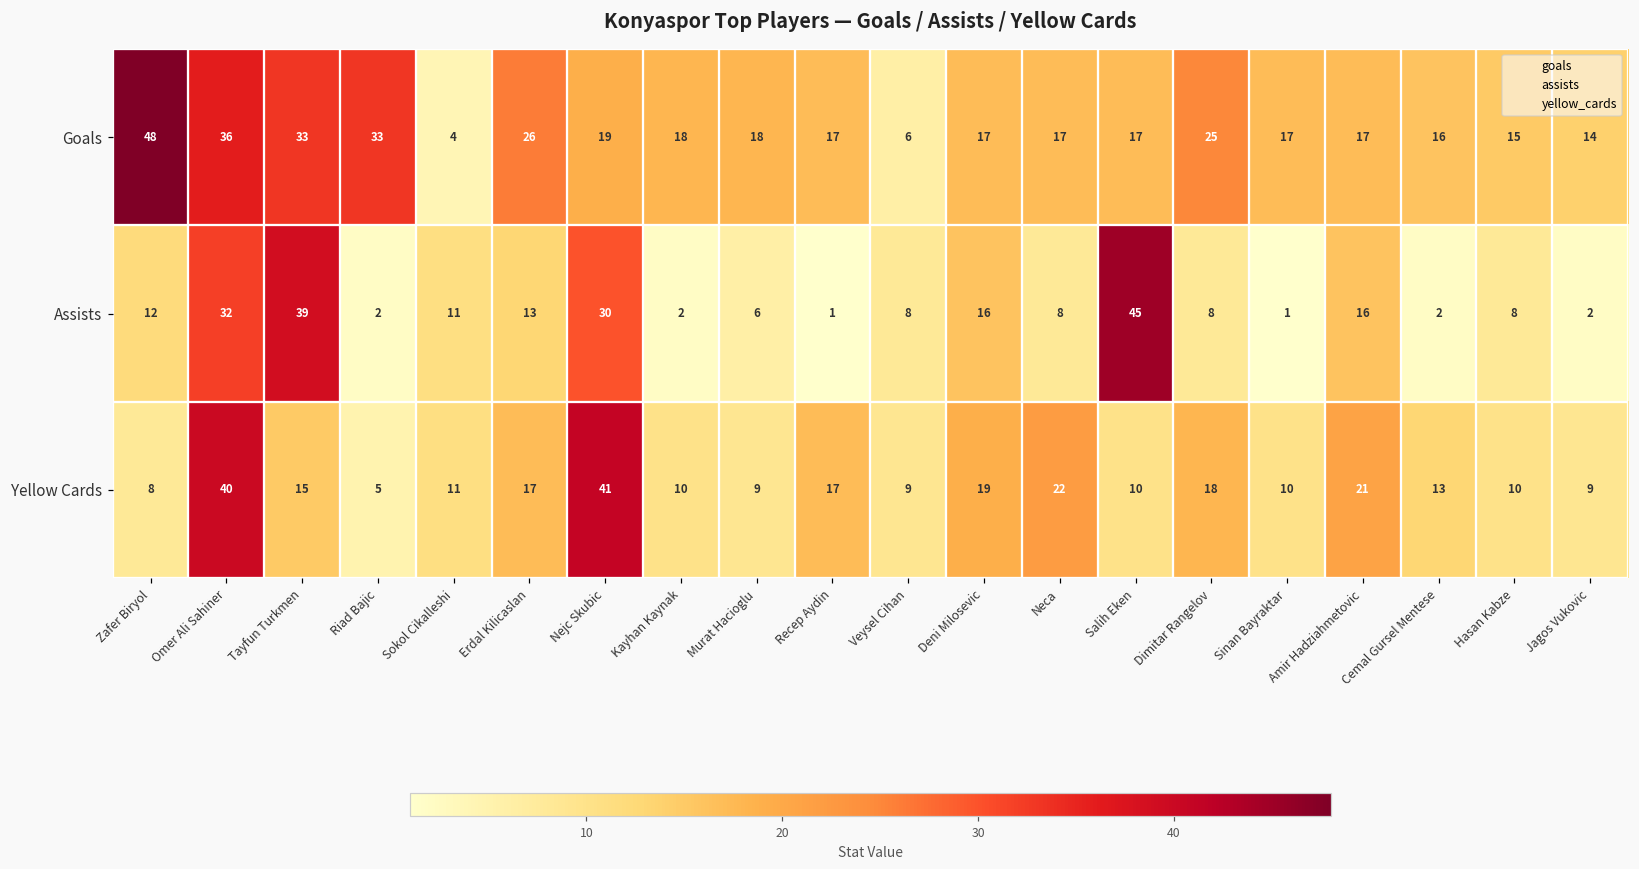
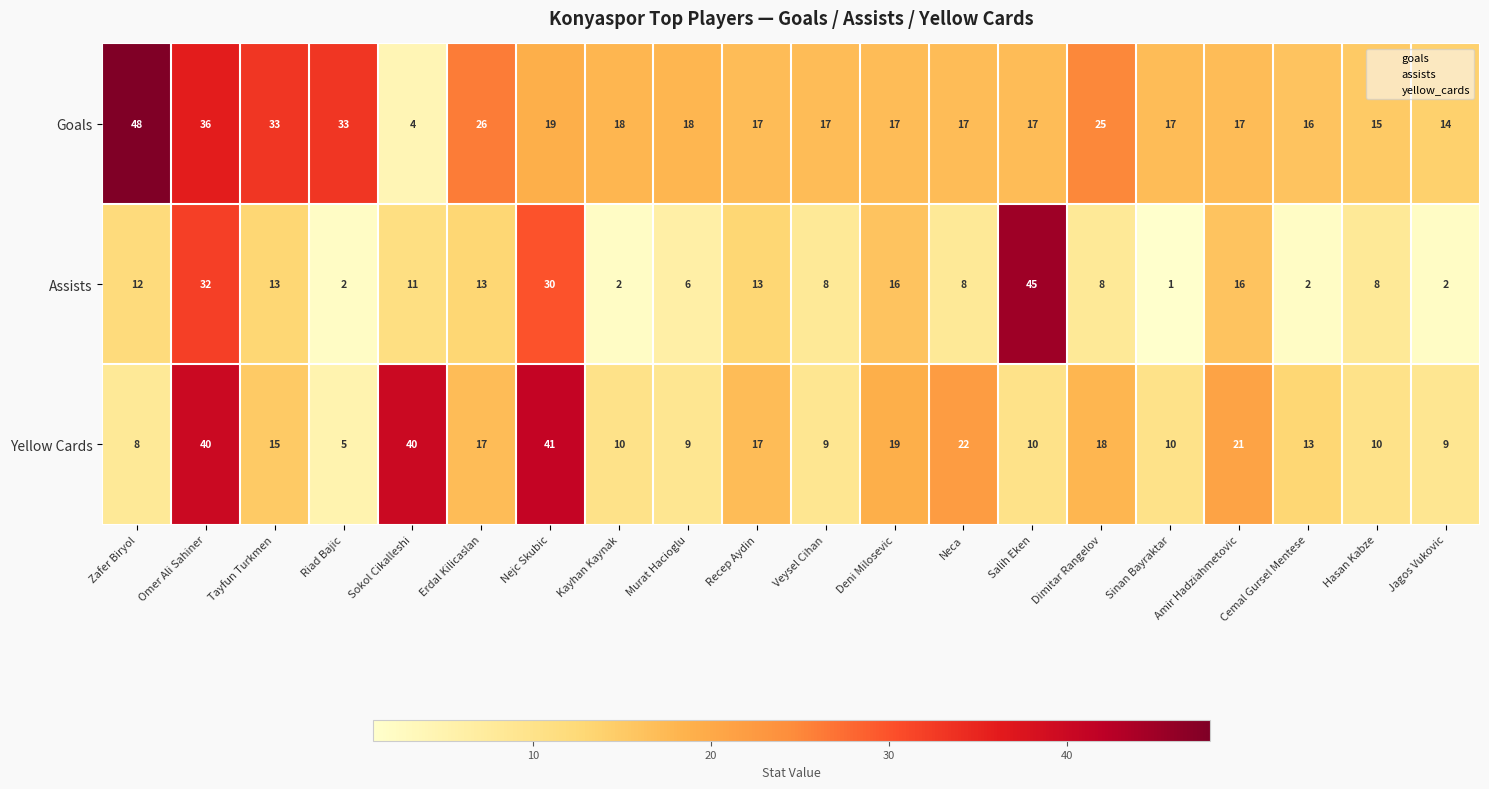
Goals, Veysel Cihan: 6 -> 17
Assists, Tayfun Turkmen: 39 -> 13
Assists, Recep Aydin: 1 -> 13
Yellow Cards, Sokol Cikalleshi: 11 -> 40
